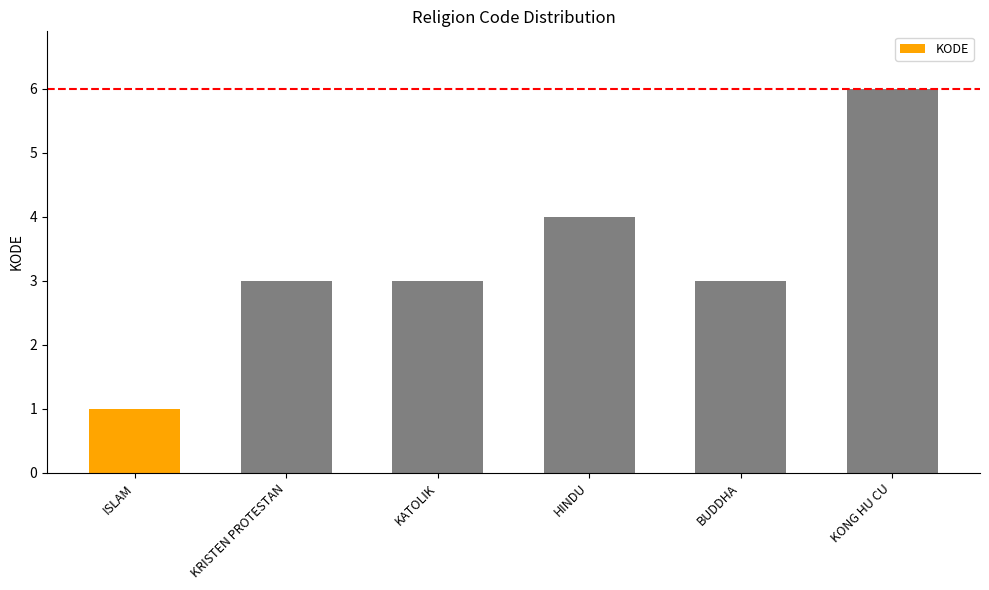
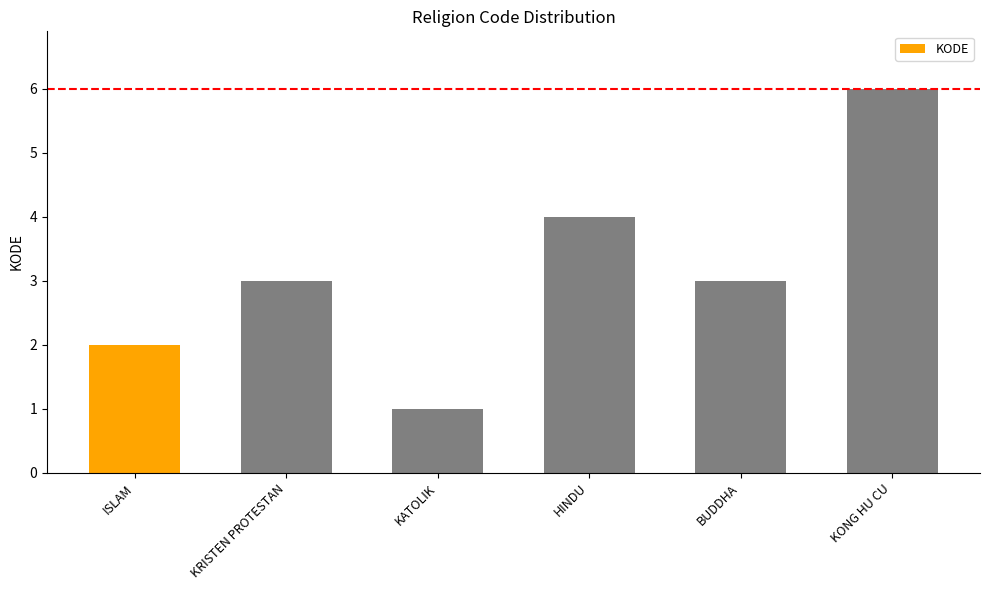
ISLAM: 1 -> 2
KATOLIK: 3 -> 1
